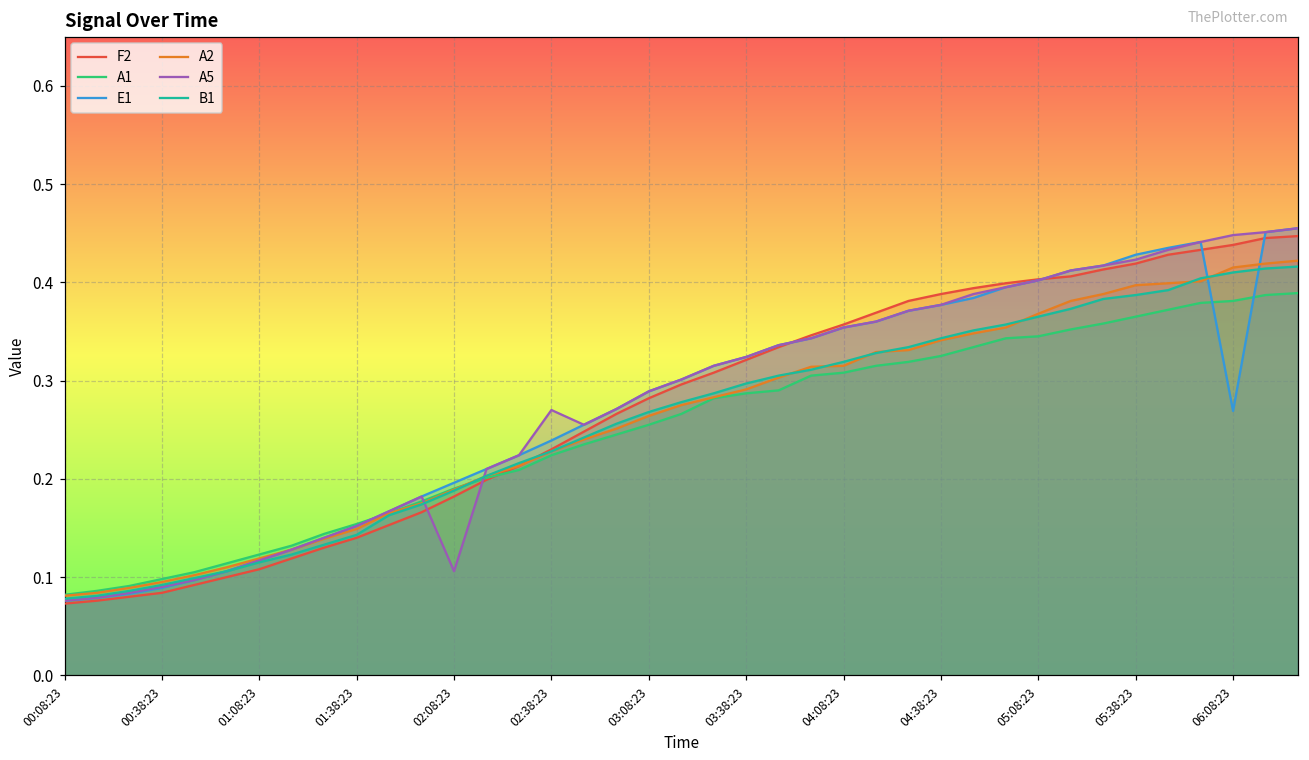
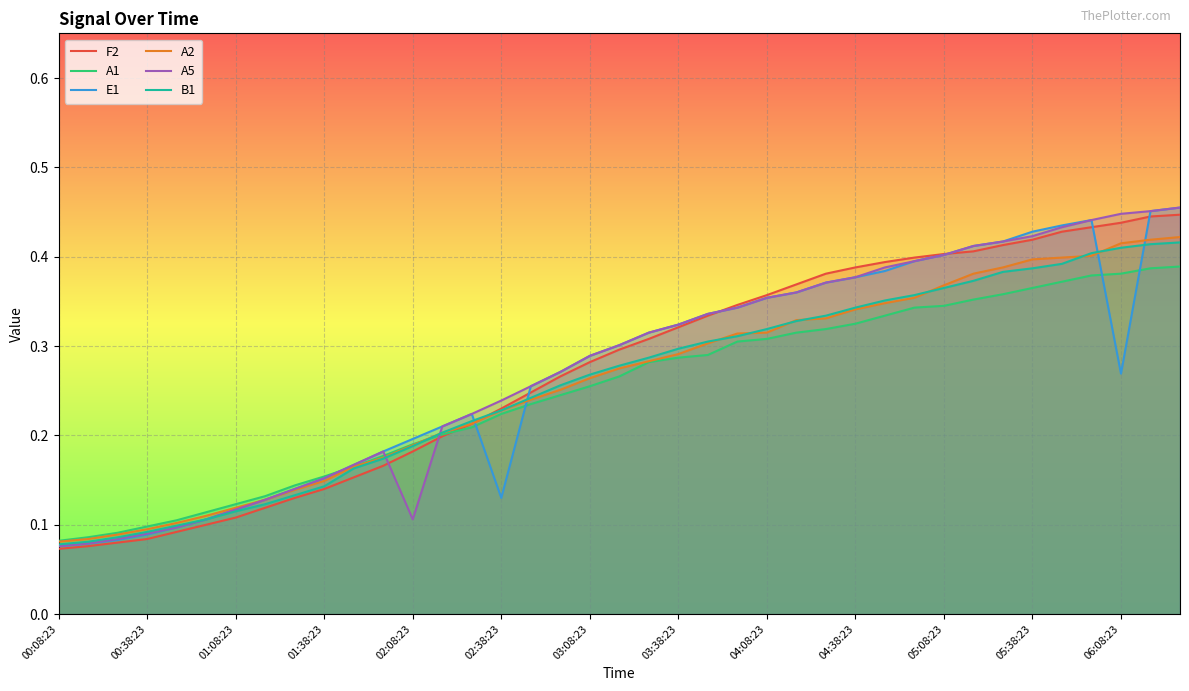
E1, 02:38:23: 0.24 -> 0.13
A5, 02:38:23: 0.27 -> 0.24
